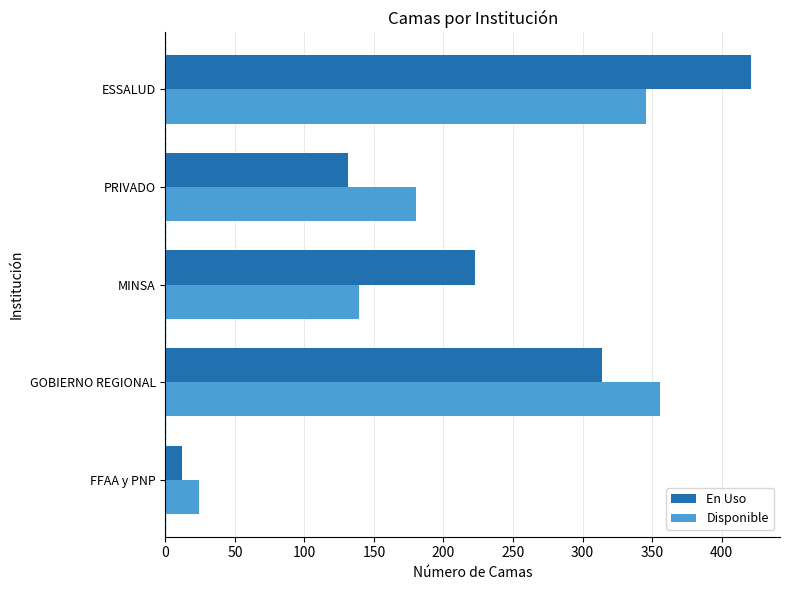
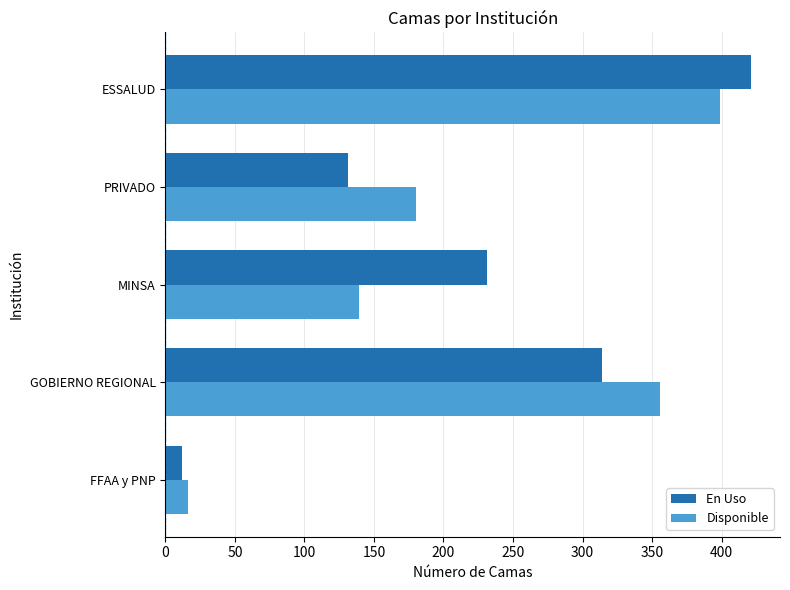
Disponible, ESSALUD: 346 -> 399
En Uso, MINSA: 223 -> 231
Disponible, FFAA y PNP: 24 -> 16
